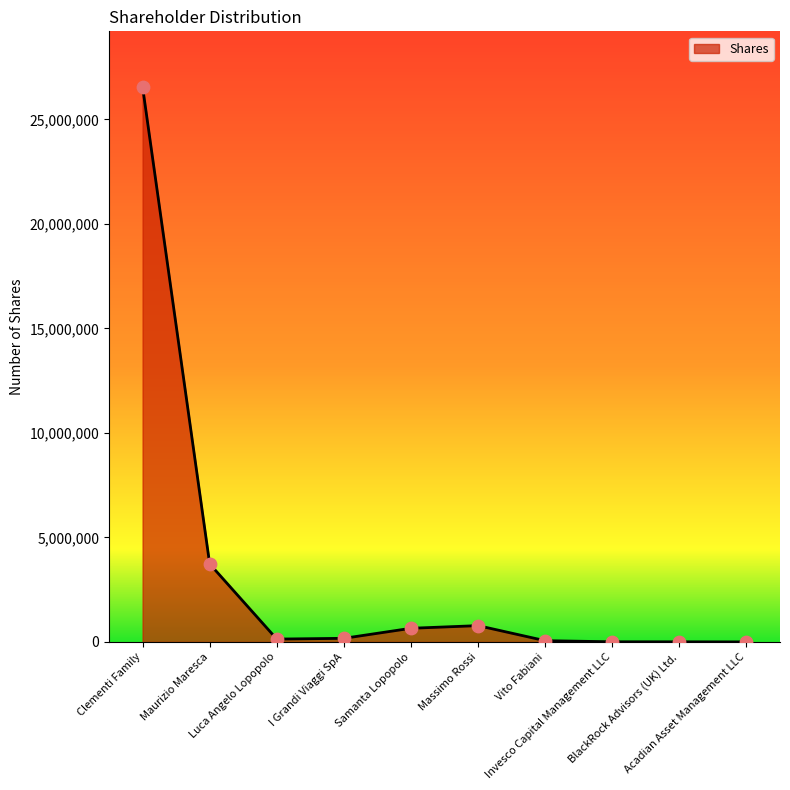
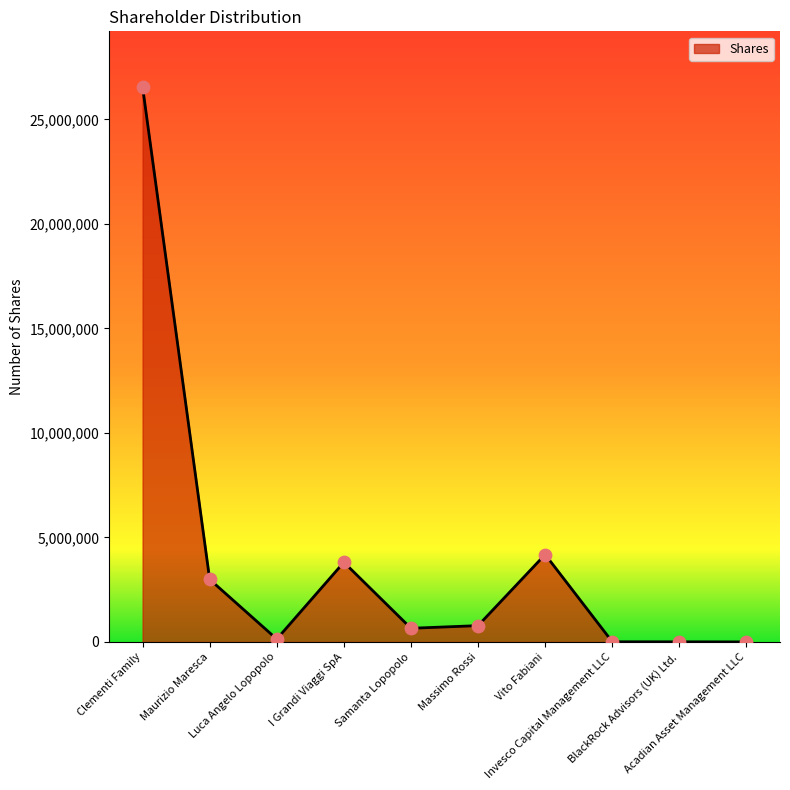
Maurizio Maresca: 3,700,000 -> 3,000,000
I Grandi Viaggi SpA: 200,000 -> 3,800,000
Vito Fabiani: 100,000 -> 4,200,000
